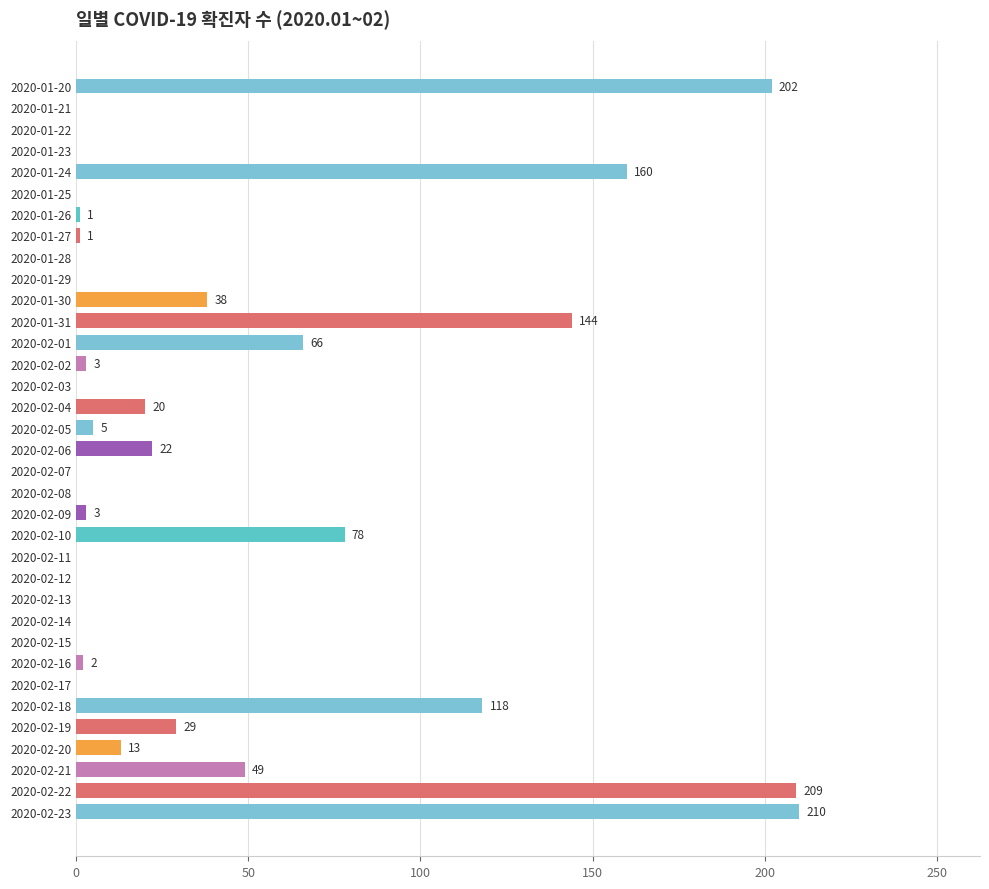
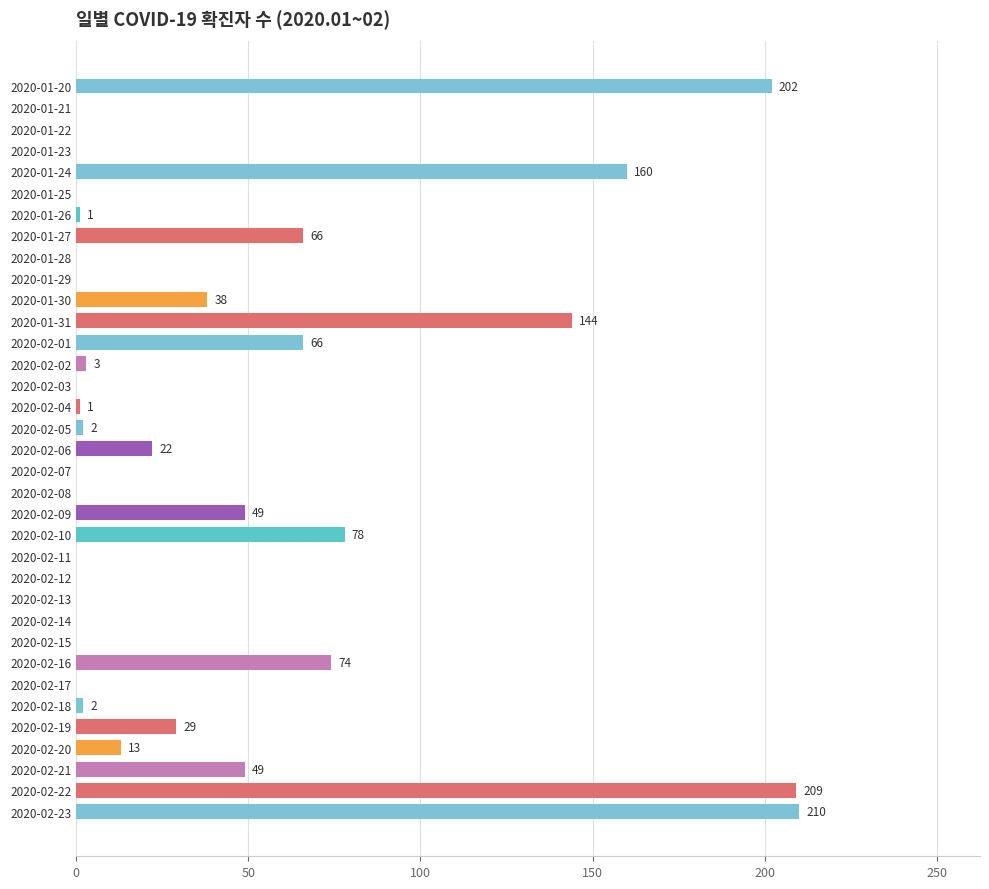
2020-01-27: 1 -> 66
2020-02-04: 20 -> 1
2020-02-05: 5 -> 2
2020-02-09: 3 -> 49
2020-02-16: 2 -> 74
2020-02-18: 118 -> 2
